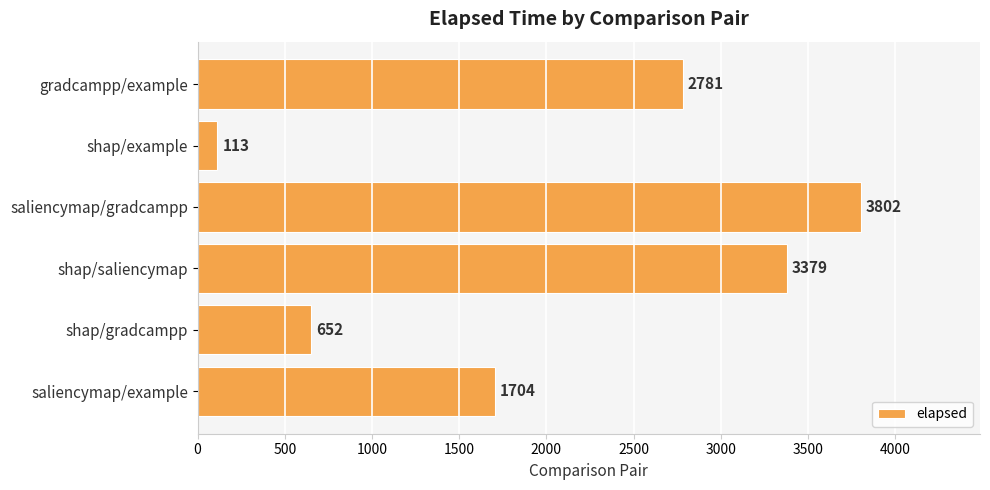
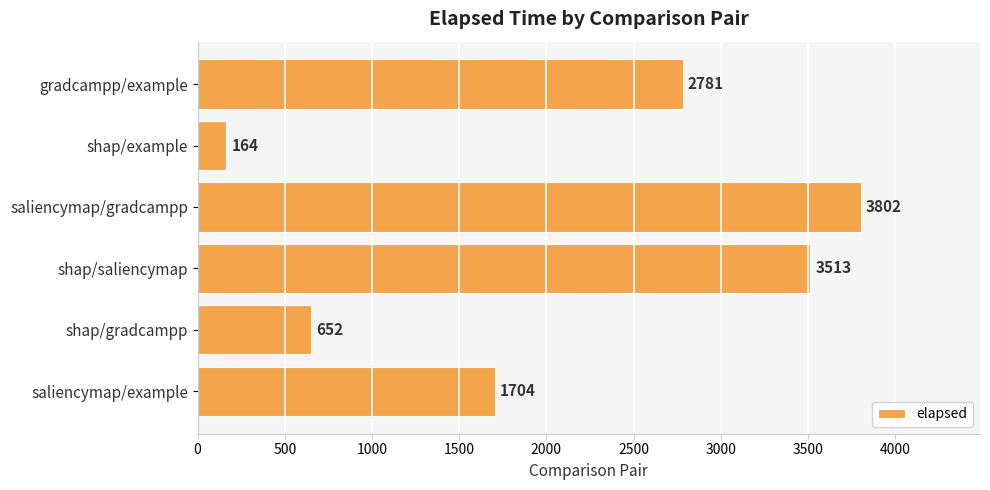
shap/example: 113 -> 164
shap/saliencymap: 3379 -> 3513
